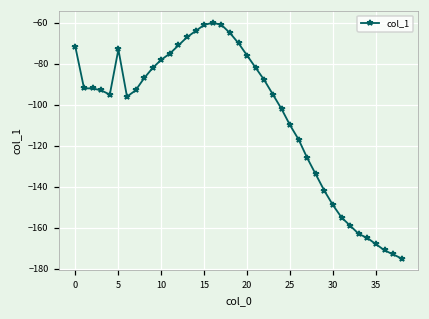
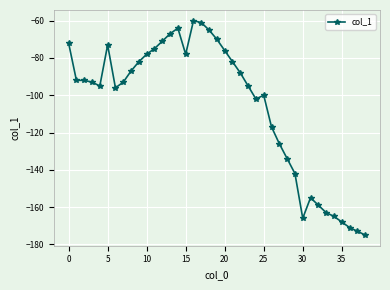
15: -61 -> -78
25: -110 -> -100
30: -149 -> -166
